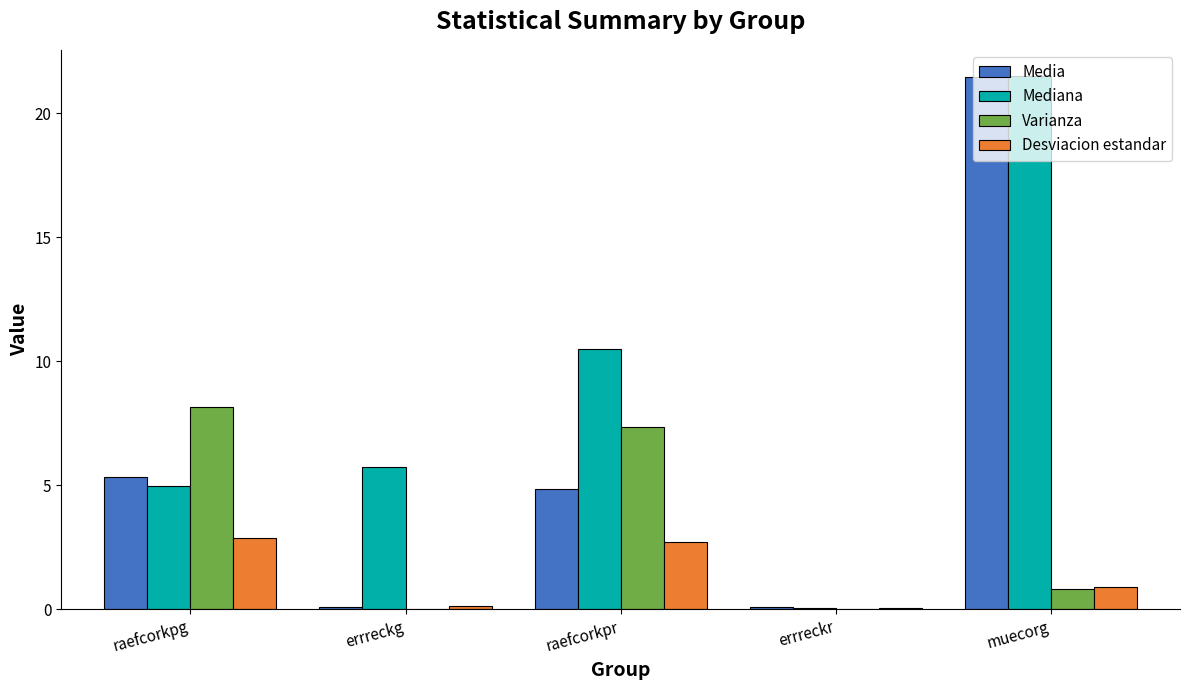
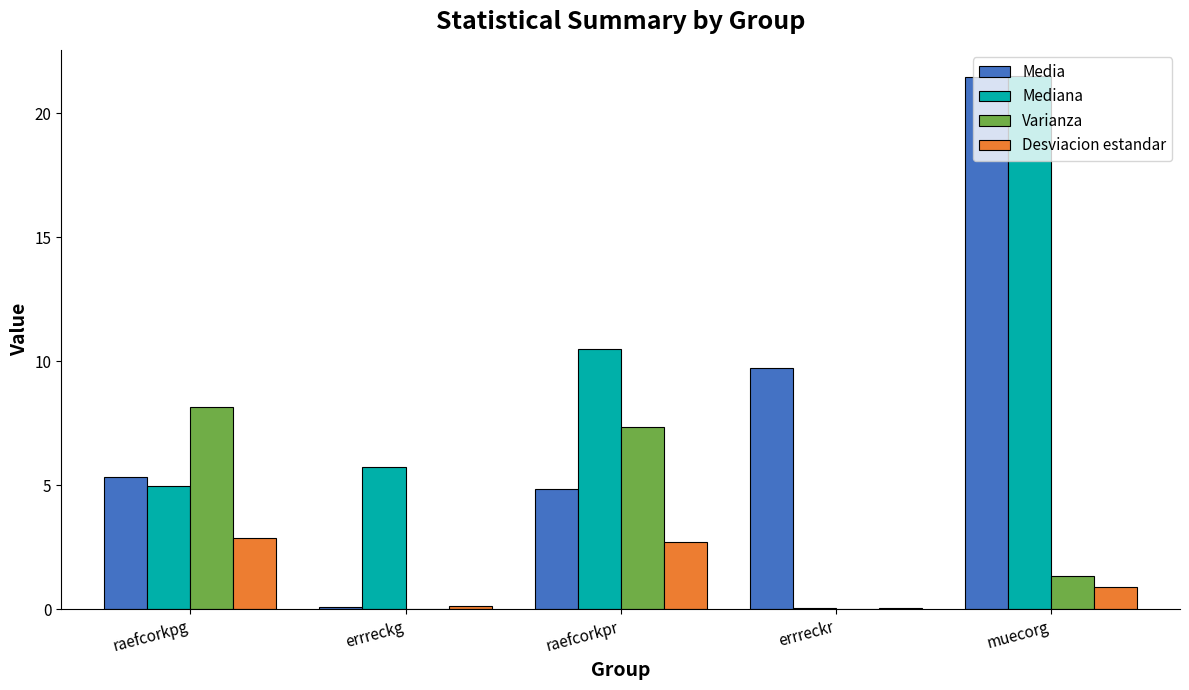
Media, errreckr: 0.1 -> 9.7
Varianza, muecorg: 0.8 -> 1.3
